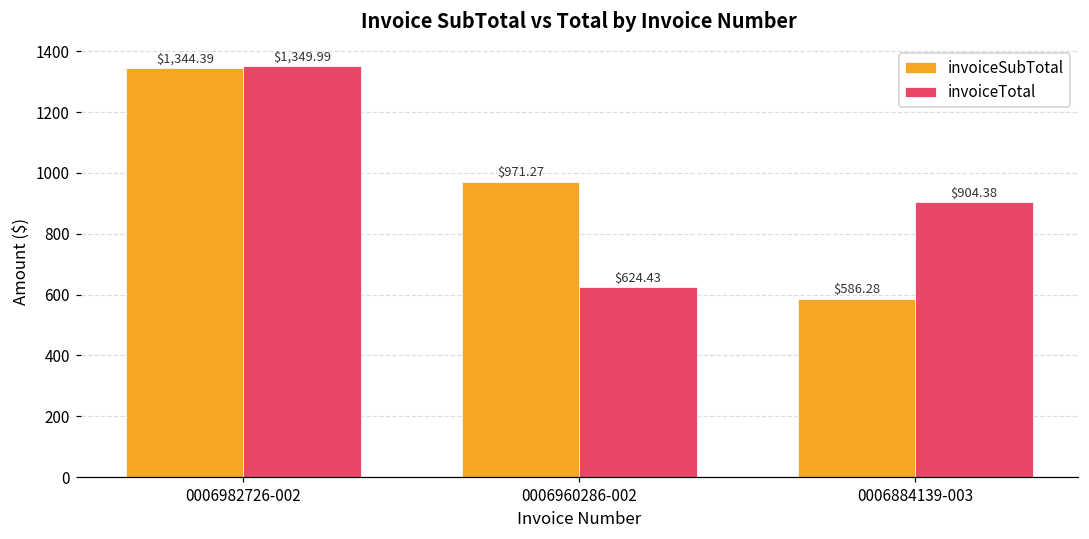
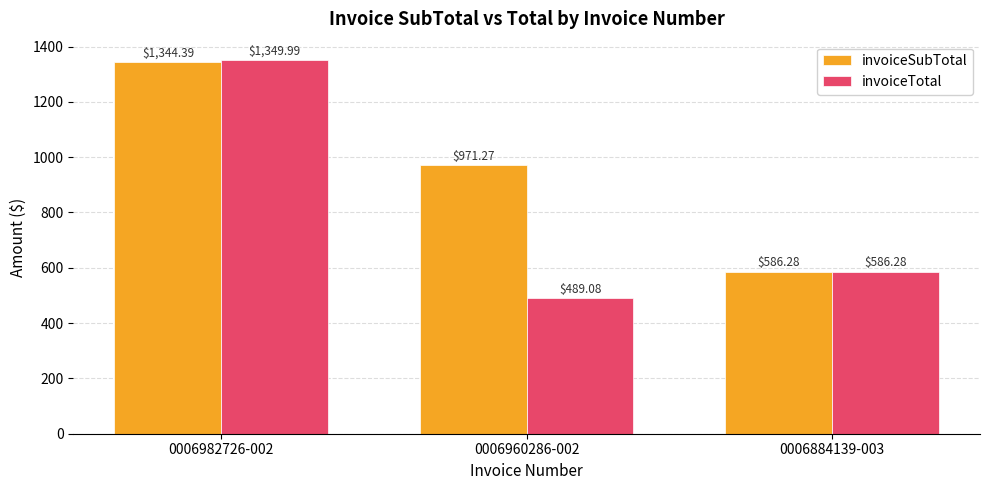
invoiceTotal, 0006960286-002: $624.43 -> $489.08
invoiceTotal, 0006884139-003: $904.38 -> $586.28
